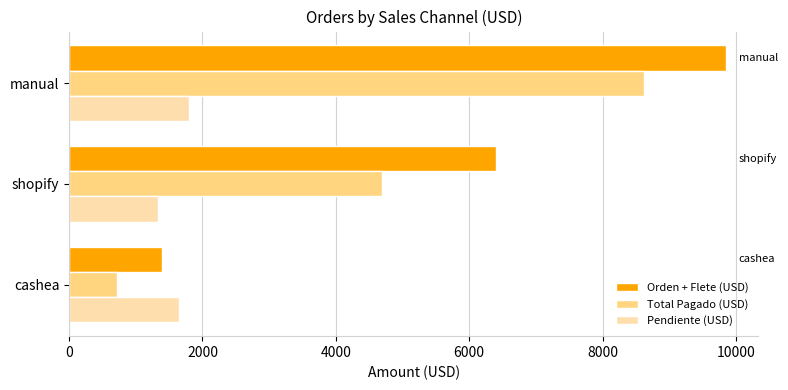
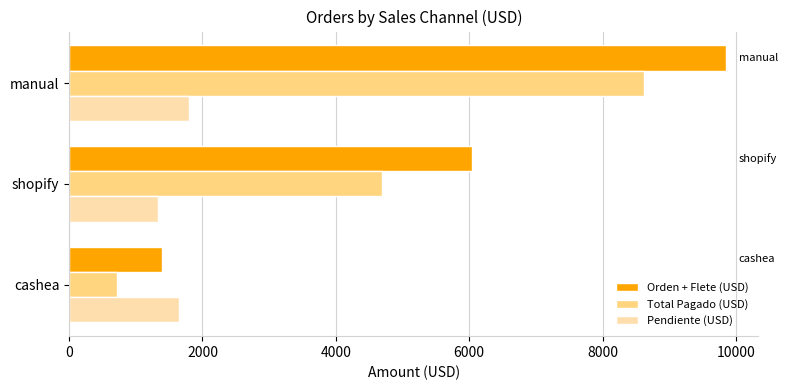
Orden + Flete (USD), shopify: 6400 -> 6000
